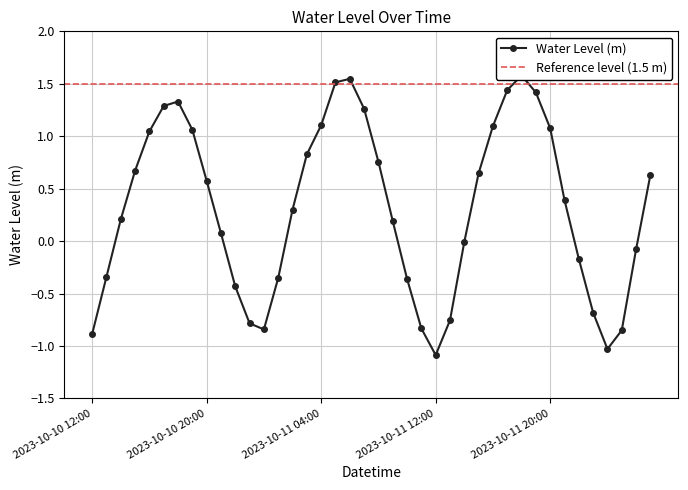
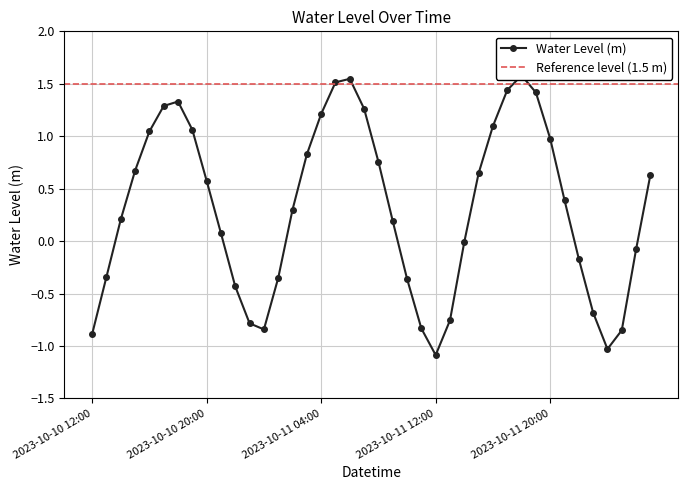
2023-10-11 04:00: 1.10 -> 1.21
2023-10-11 20:00: 1.08 -> 0.98
